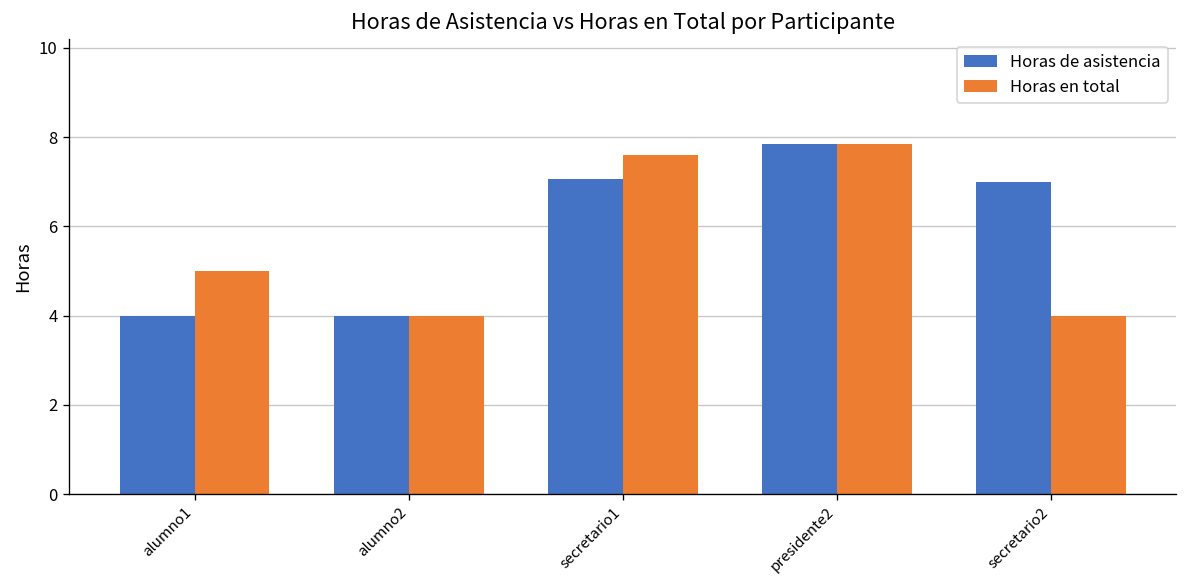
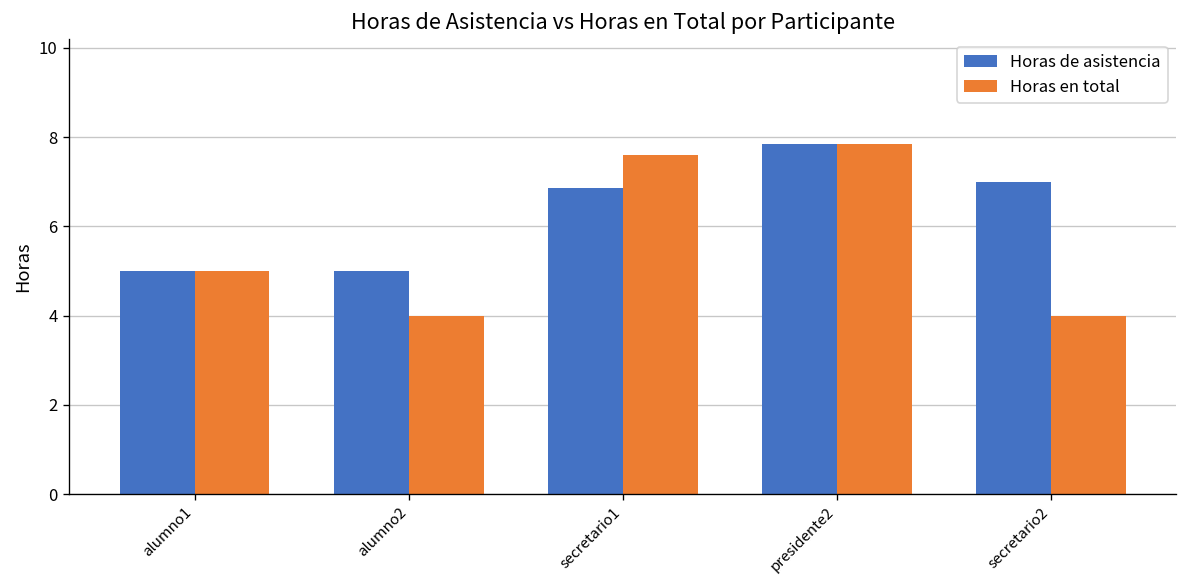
Horas de asistencia, alumno1: 4 -> 5
Horas de asistencia, alumno2: 4 -> 5
Horas de asistencia, secretario1: 7.1 -> 6.9
